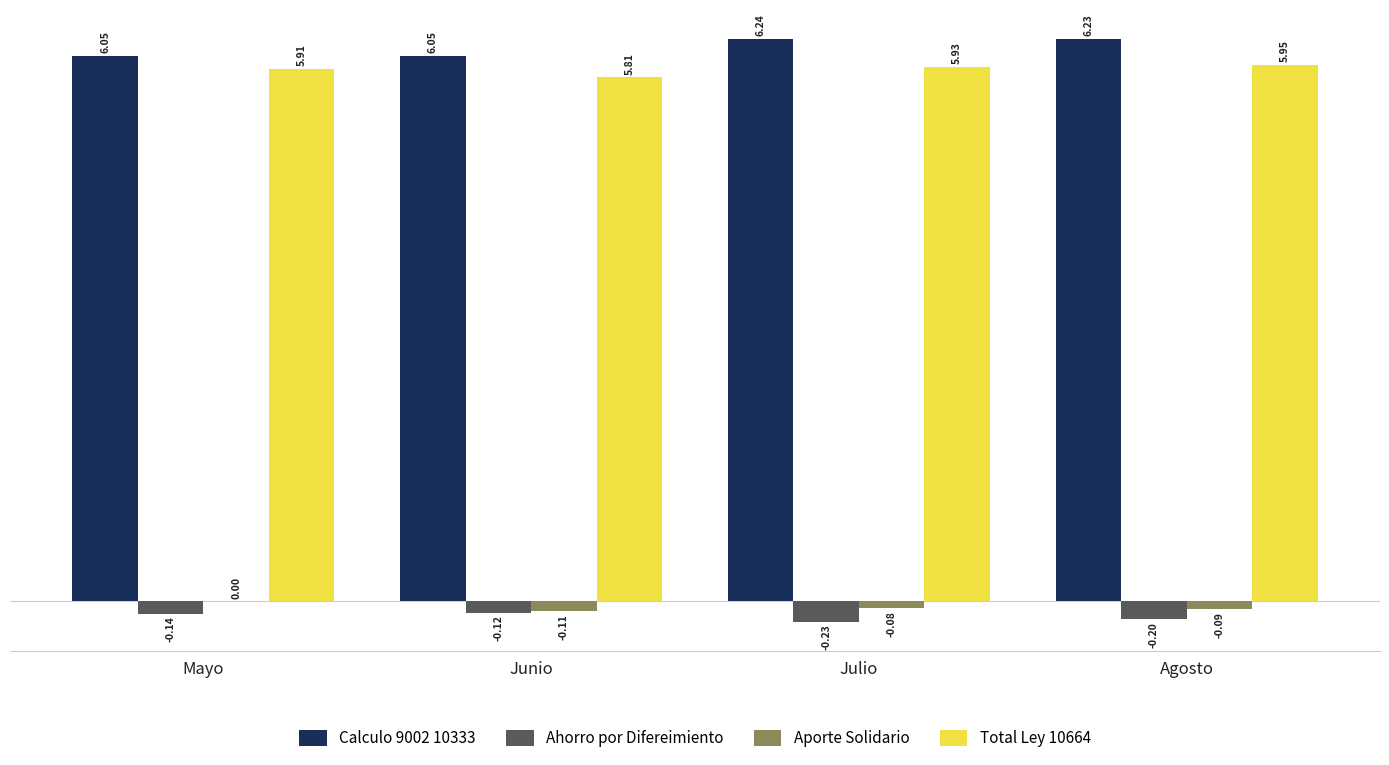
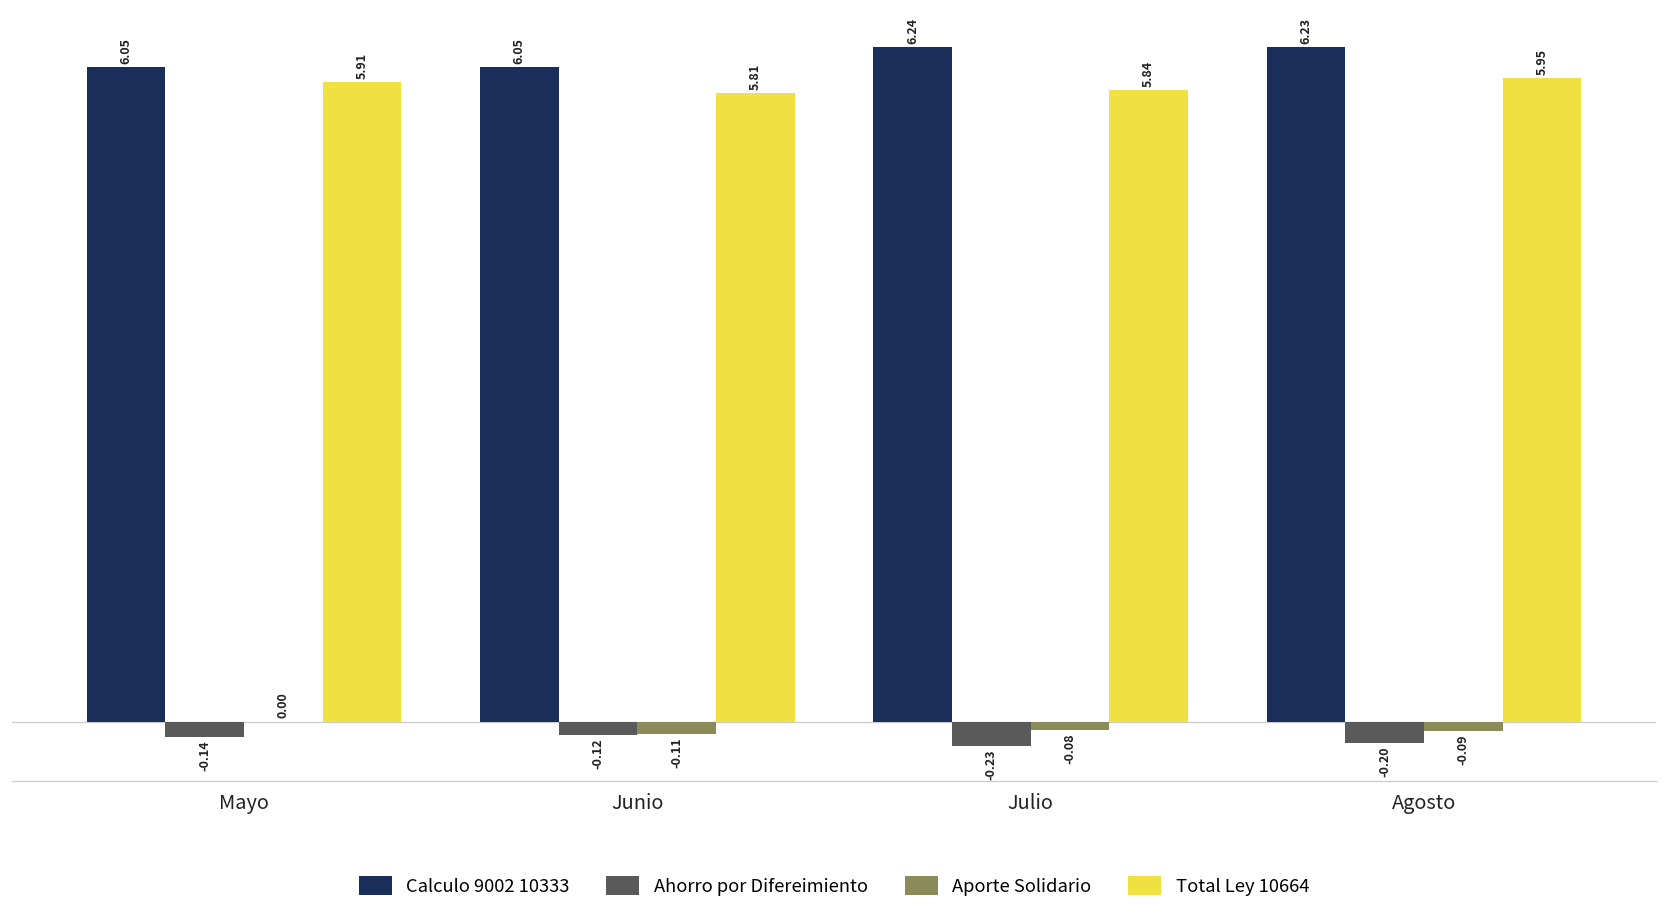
Total Ley 10664, Julio: 5.93 -> 5.84
